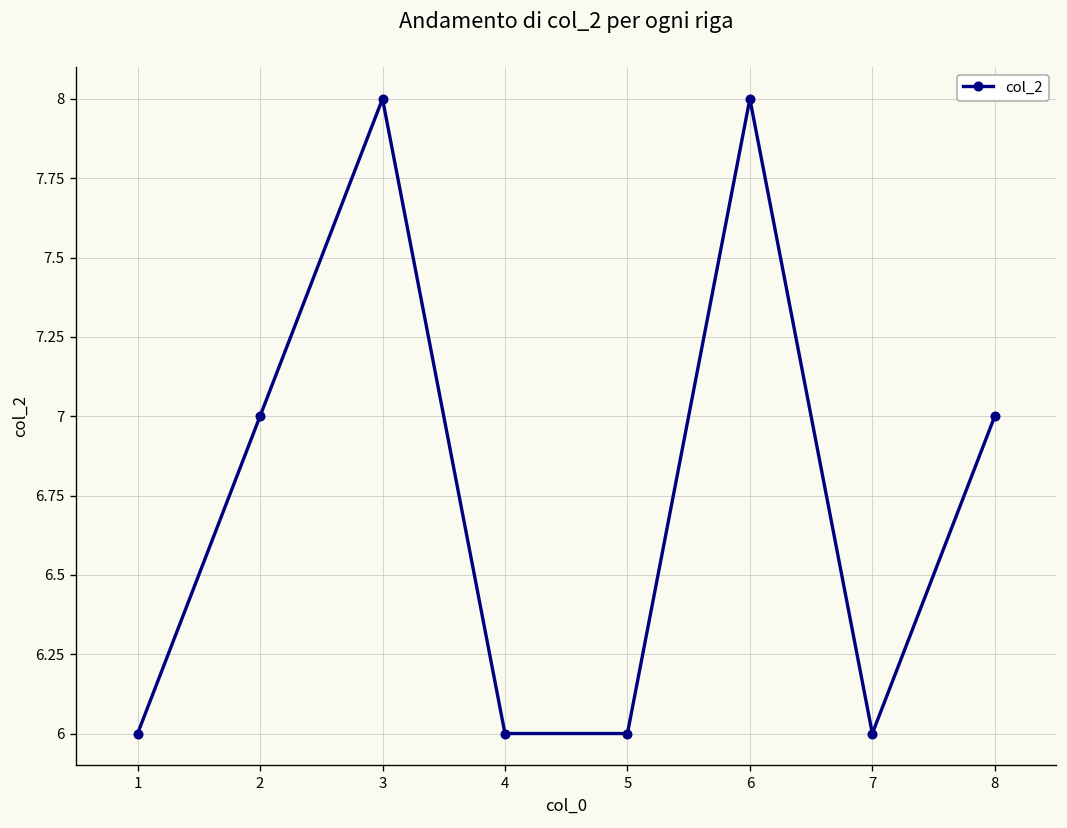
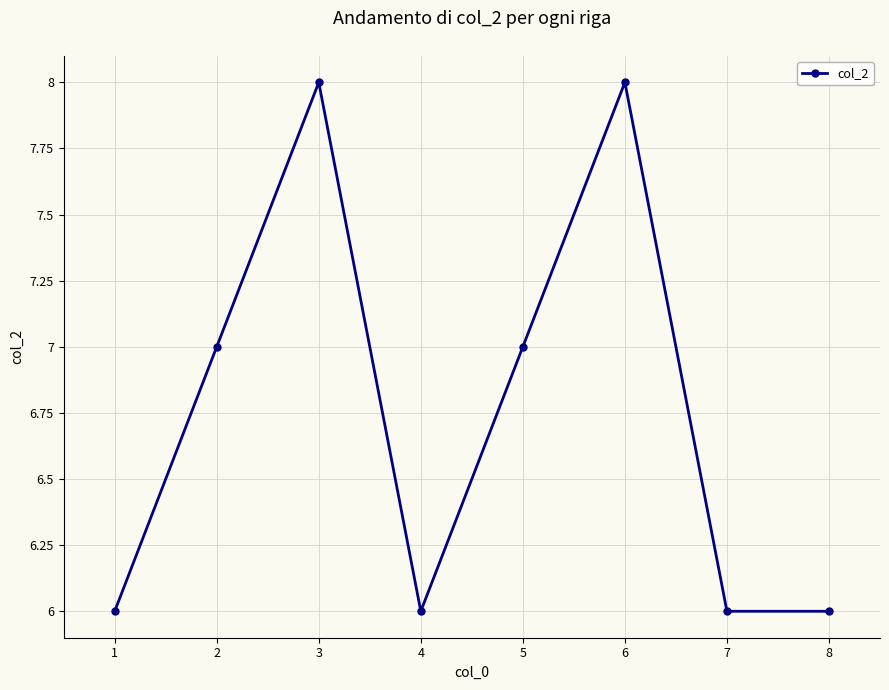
5: 6 -> 7
8: 7 -> 6
